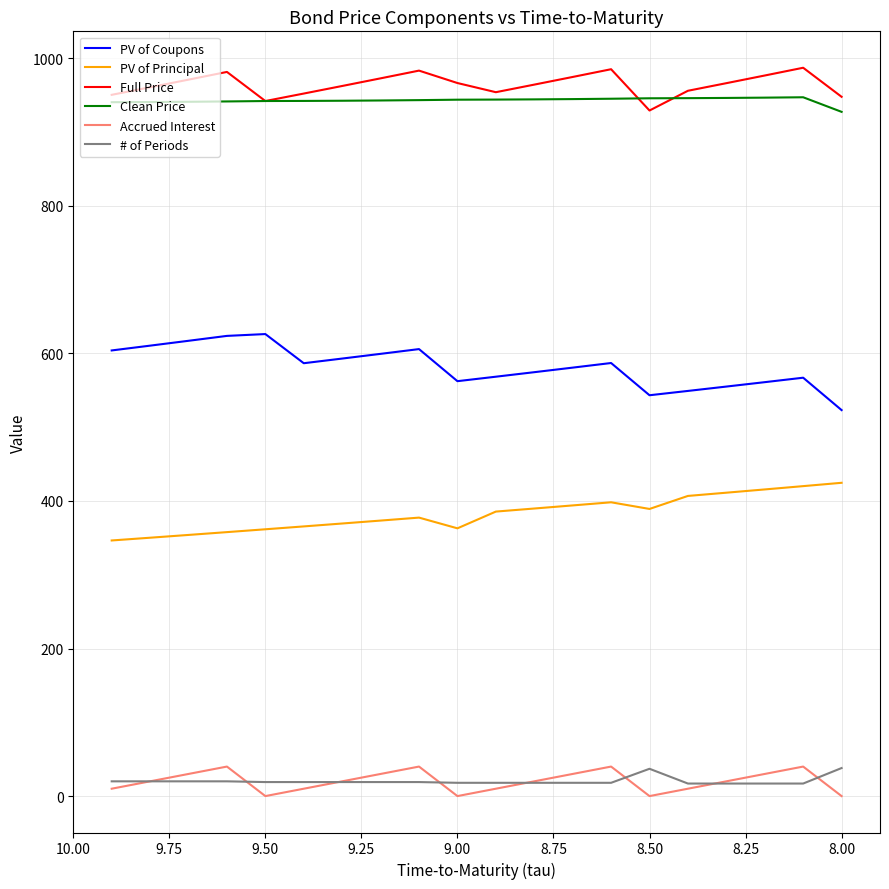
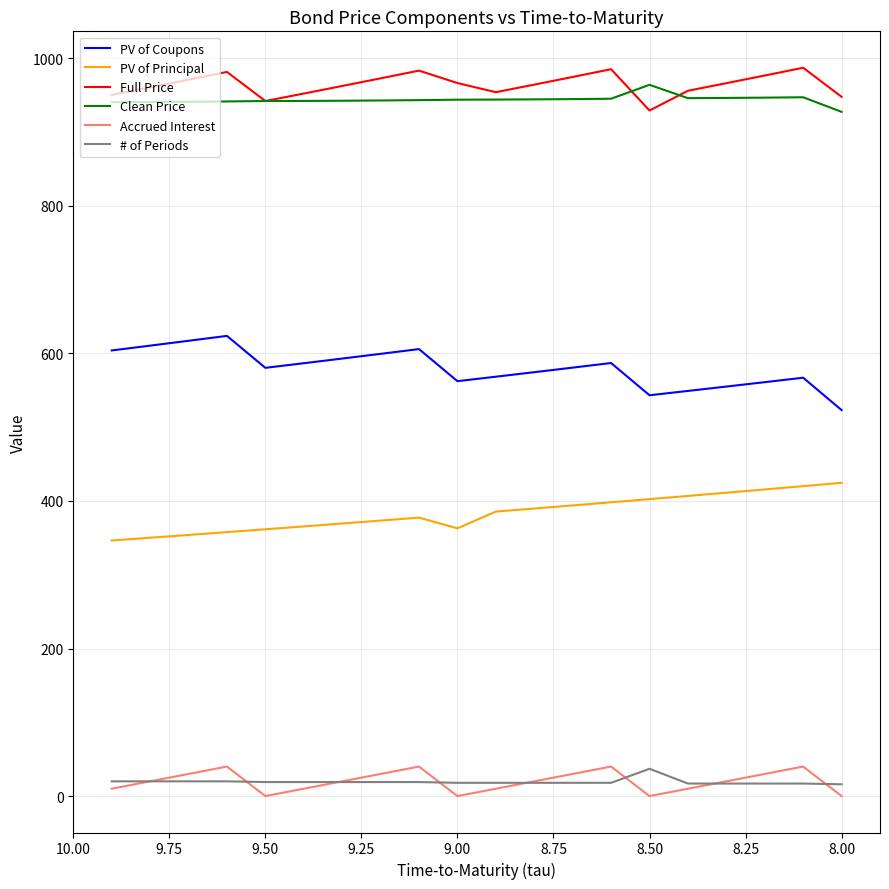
PV of Coupons, 9.50: 630 -> 580
PV of Principal, 8.50: 390 -> 400
Clean Price, 8.50: 950 -> 960
# of Periods, 8.00: 40 -> 20
